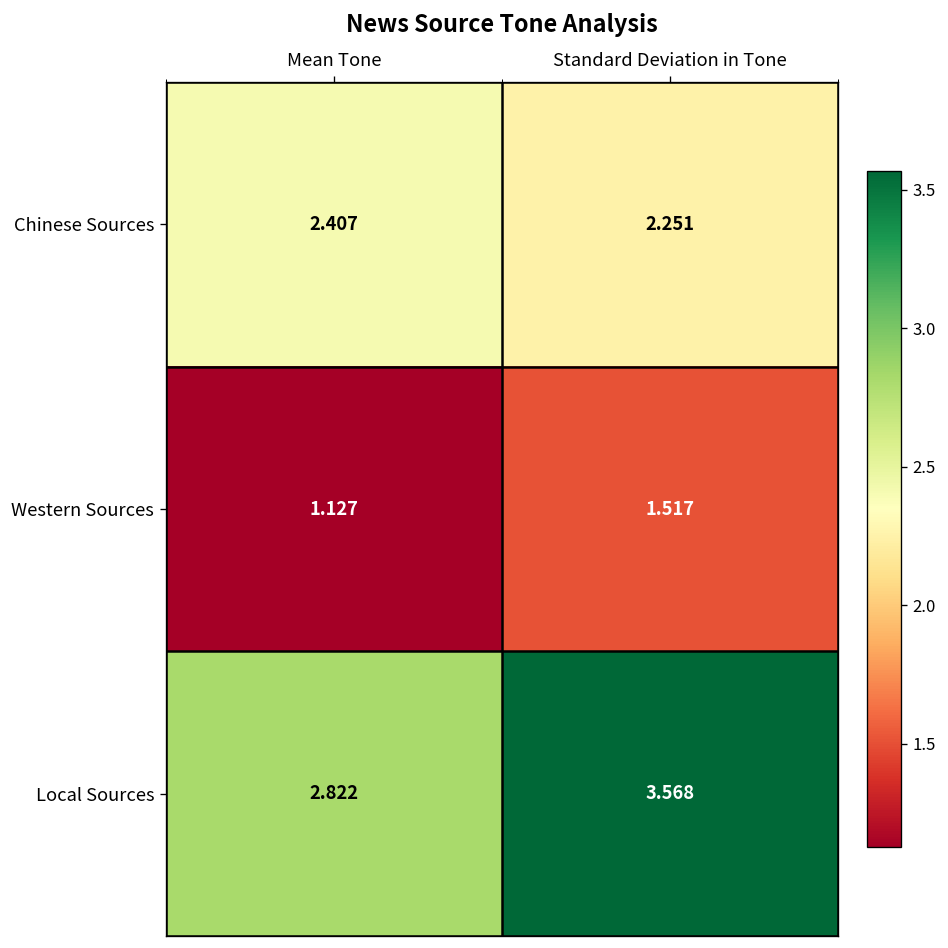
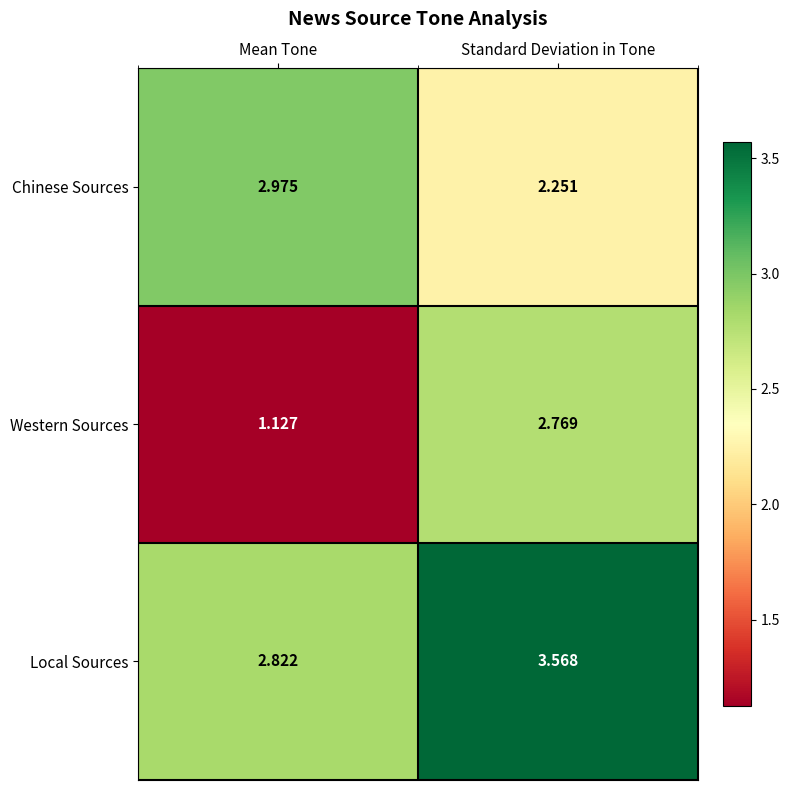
Chinese Sources, Mean Tone: 2.407 -> 2.975
Western Sources, Standard Deviation in Tone: 1.517 -> 2.769
